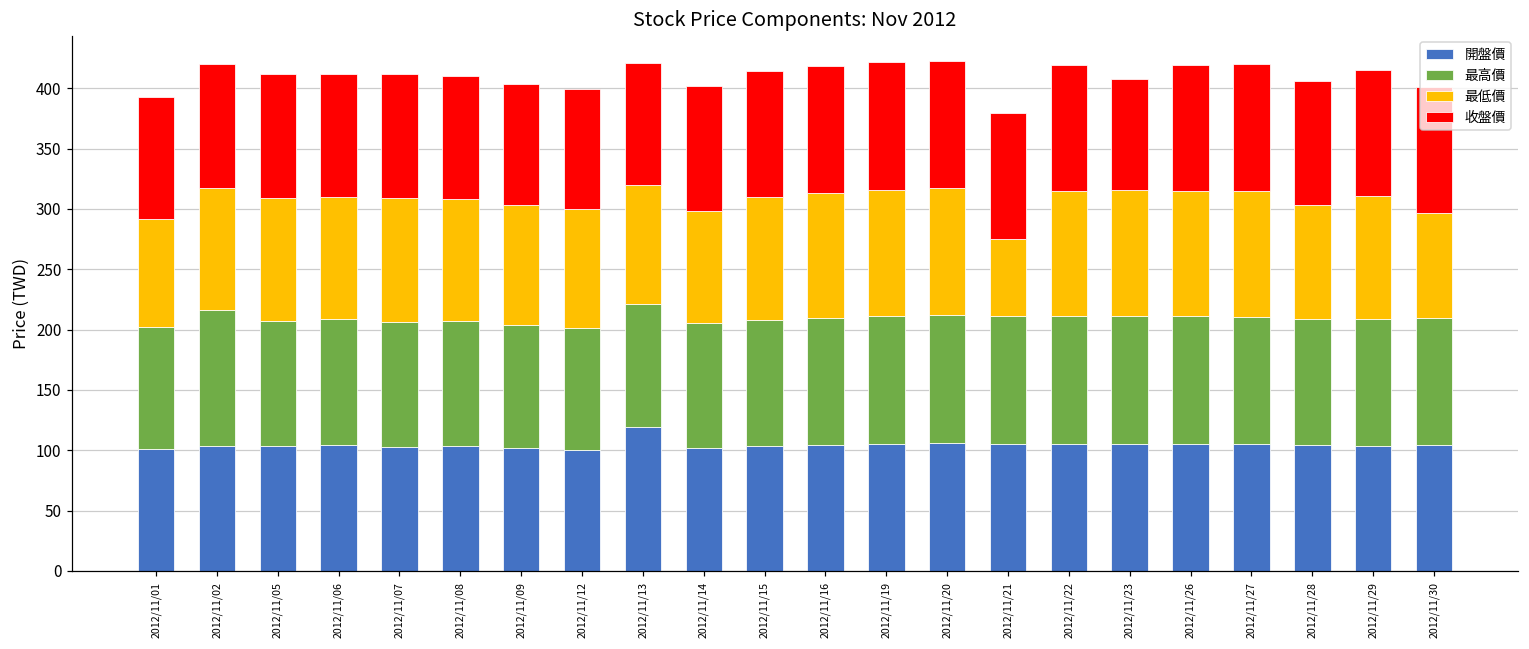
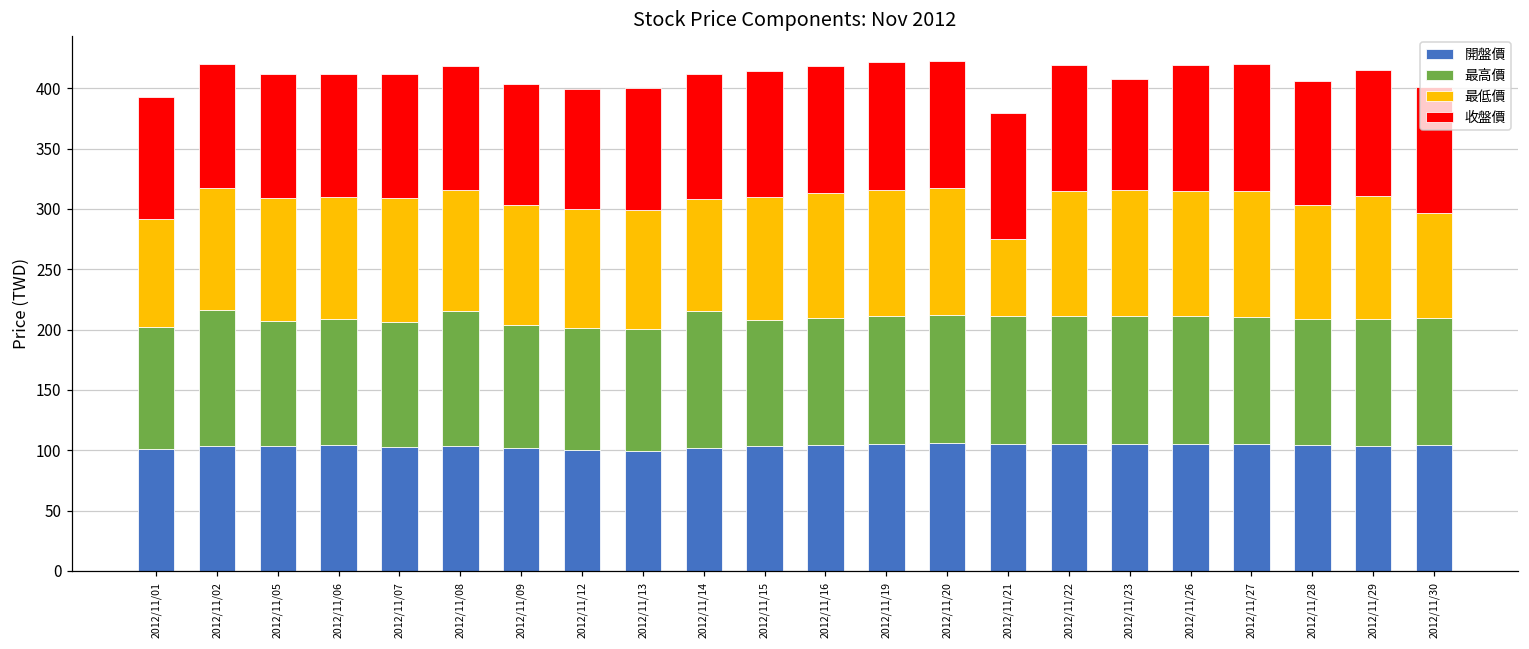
最高價, 2012/11/08: 104 -> 112
開盤價, 2012/11/13: 120 -> 99
最高價, 2012/11/14: 104 -> 114
